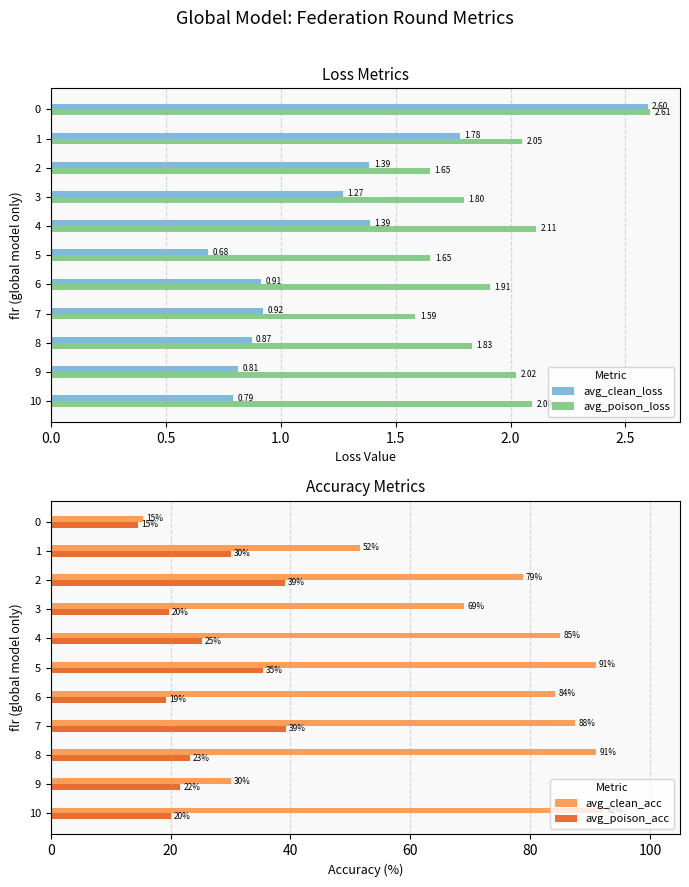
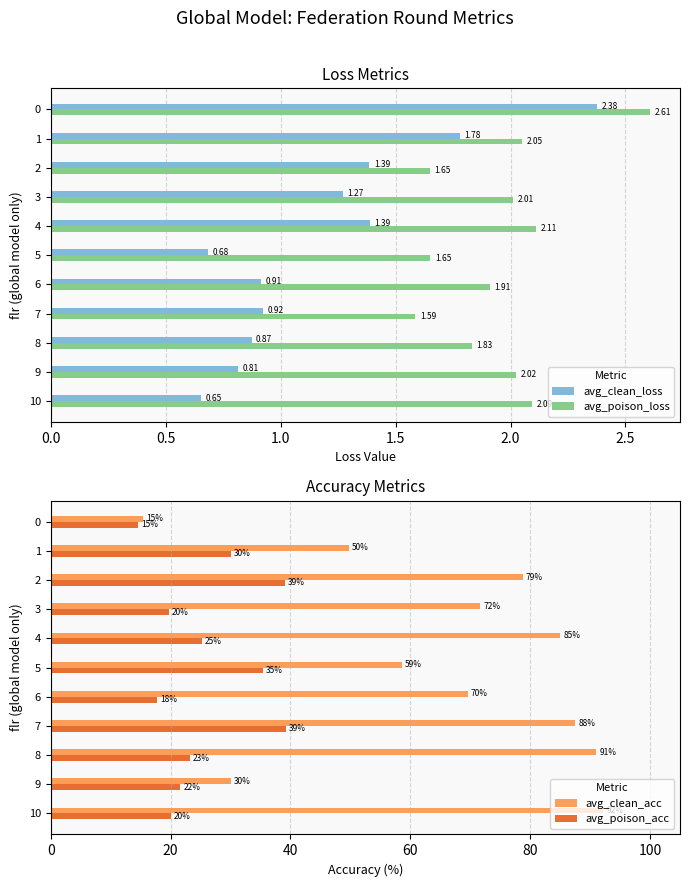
Loss Metrics, avg_clean_loss, 0: 2.60 -> 2.38
Loss Metrics, avg_poison_loss, 3: 1.80 -> 2.01
Loss Metrics, avg_clean_loss, 10: 0.79 -> 0.65
Accuracy Metrics, avg_clean_acc, 1: 52% -> 50%
Accuracy Metrics, avg_clean_acc, 3: 69% -> 72%
Accuracy Metrics, avg_clean_acc, 5: 91% -> 59%
Accuracy Metrics, avg_clean_acc, 6: 84% -> 70%
Accuracy Metrics, avg_poison_acc, 6: 19% -> 18%
